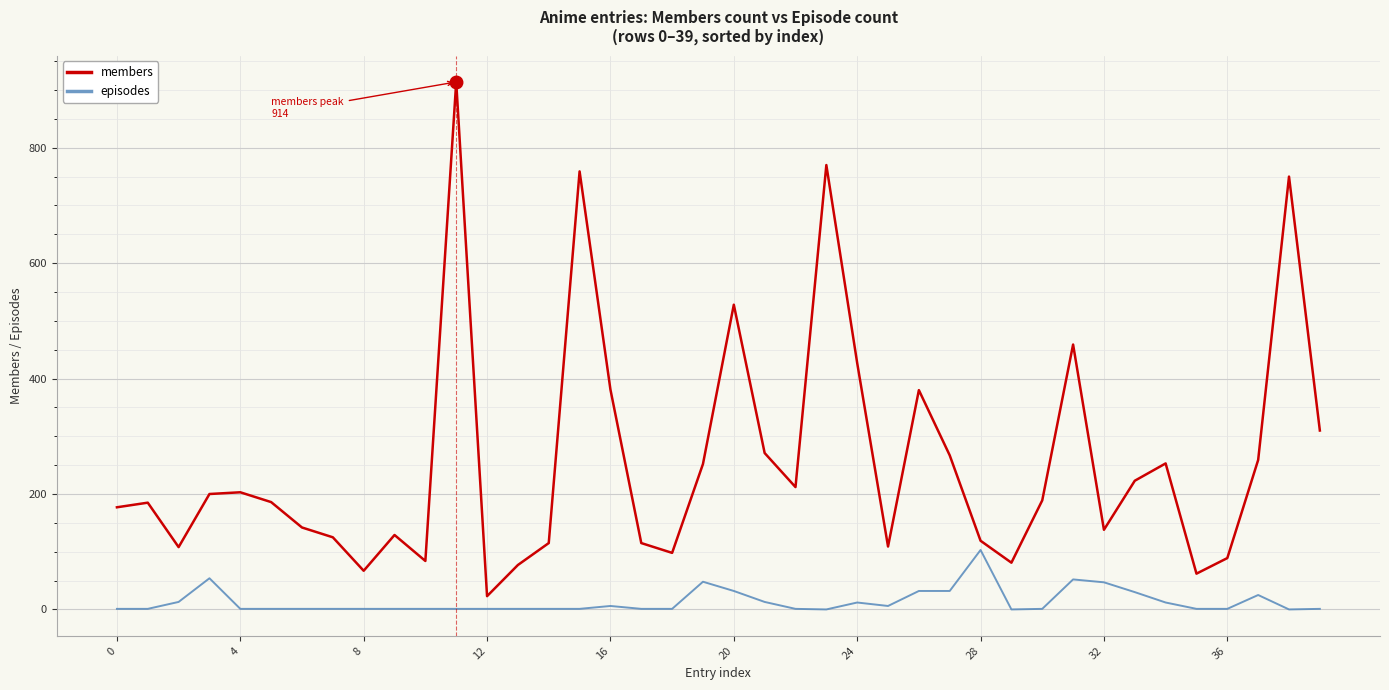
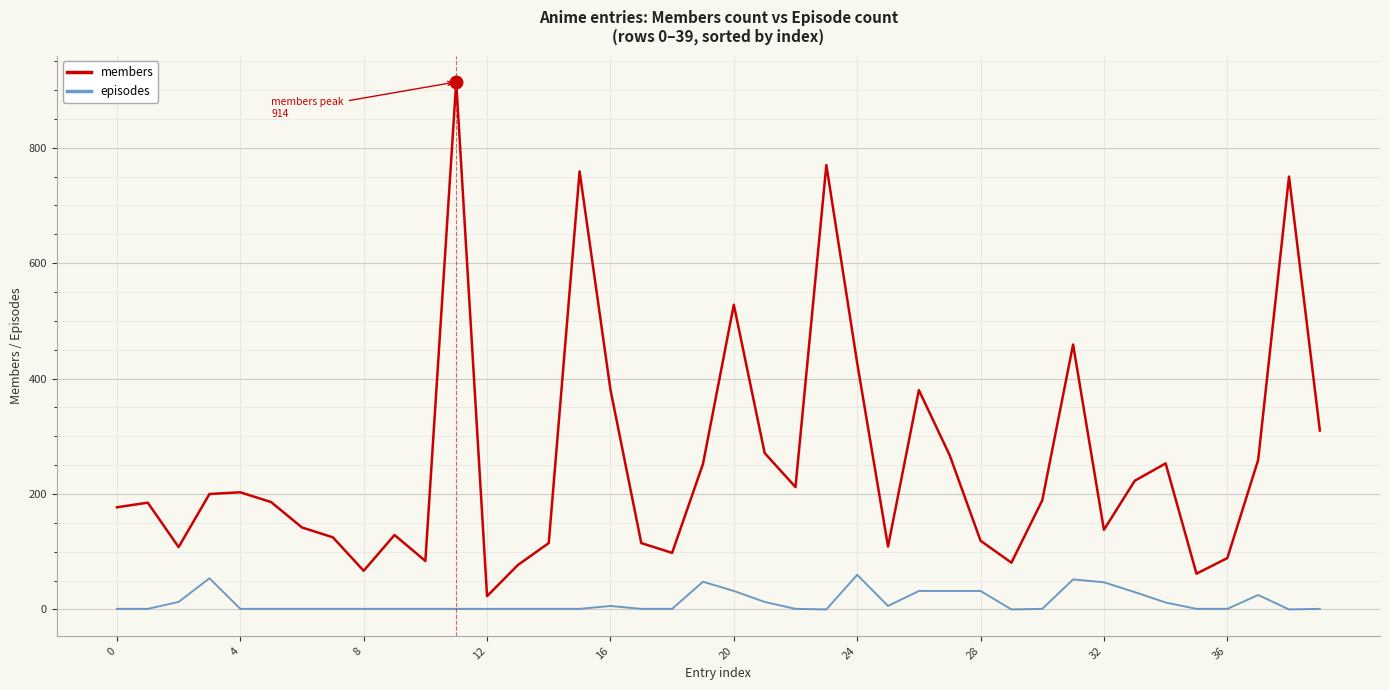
episodes, 24: 10 -> 60
episodes, 28: 100 -> 30
